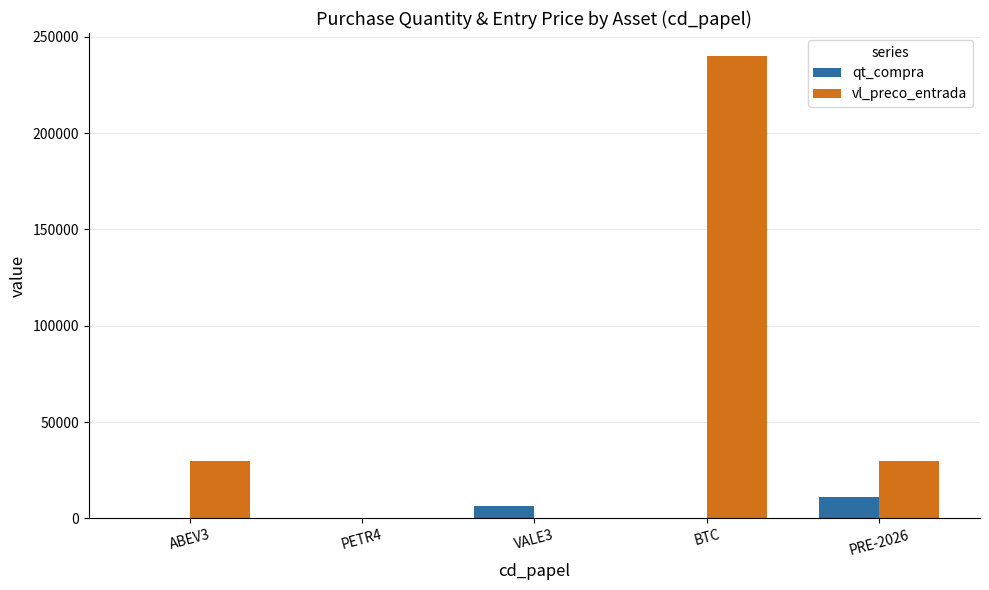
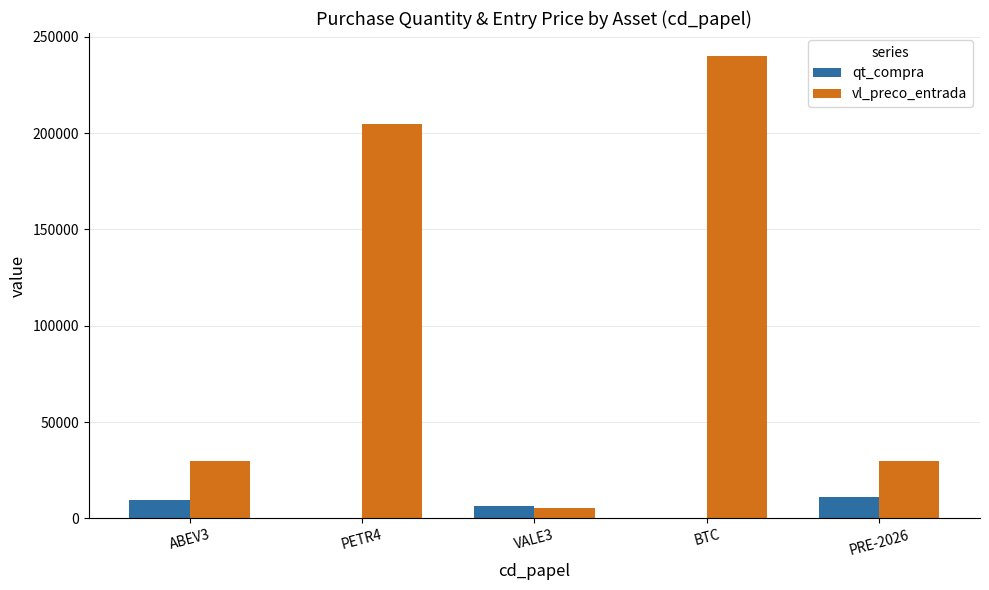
qt_compra, ABEV3: 0 -> 10000
vl_preco_entrada, PETR4: 0 -> 205000
vl_preco_entrada, VALE3: 0 -> 5000
